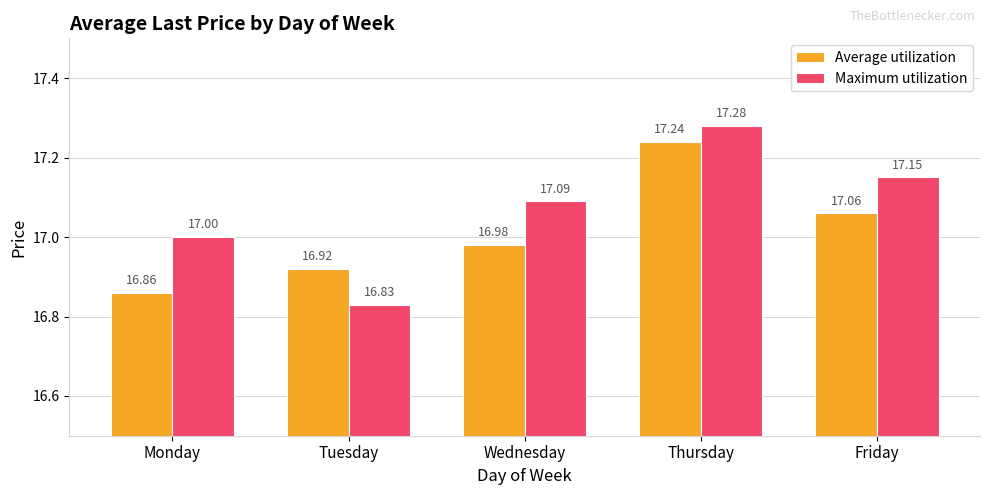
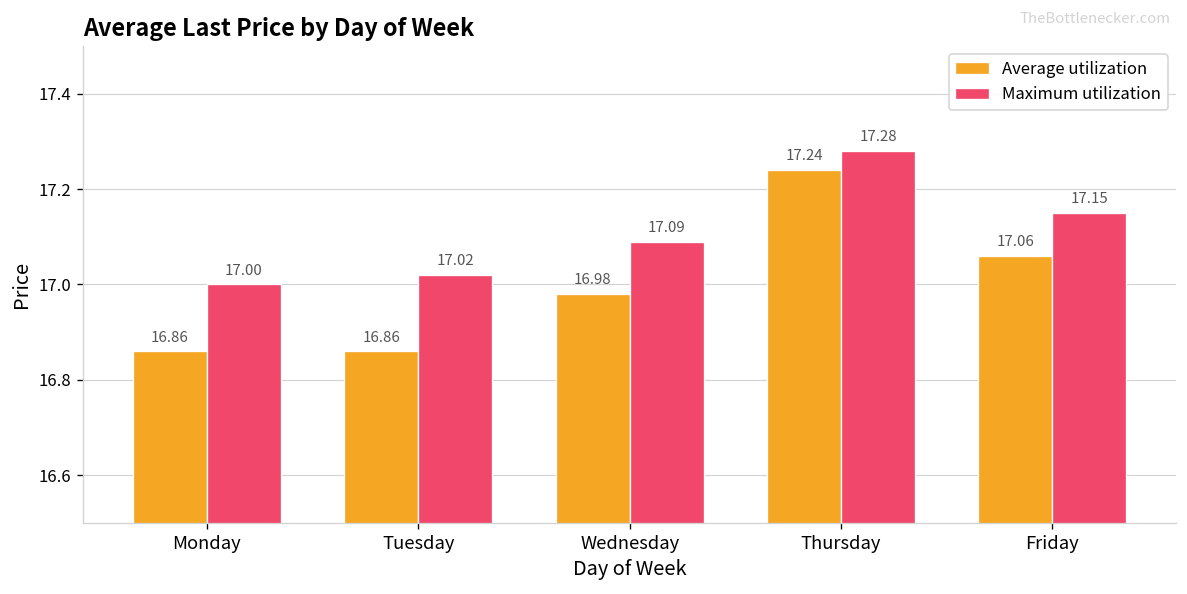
Average utilization, Tuesday: 16.92 -> 16.86
Maximum utilization, Tuesday: 16.83 -> 17.02
